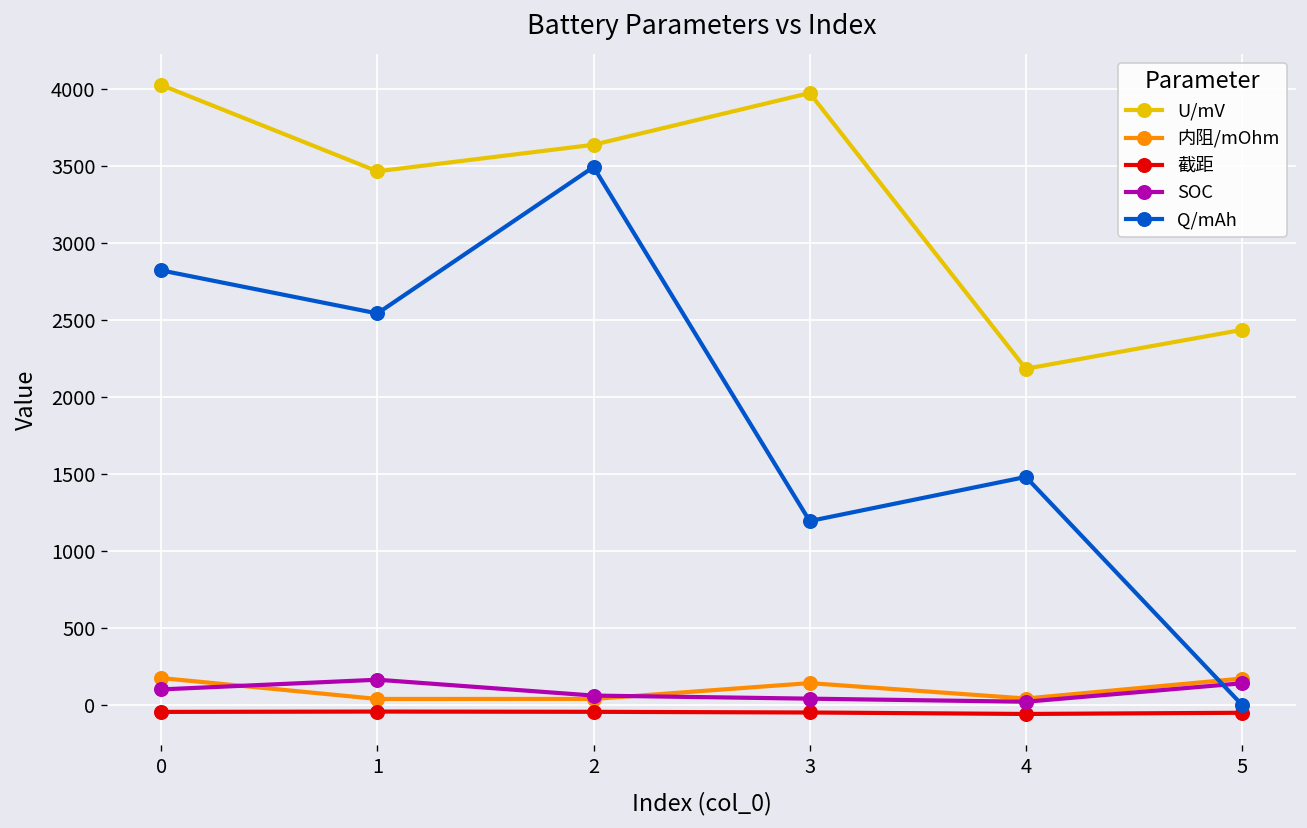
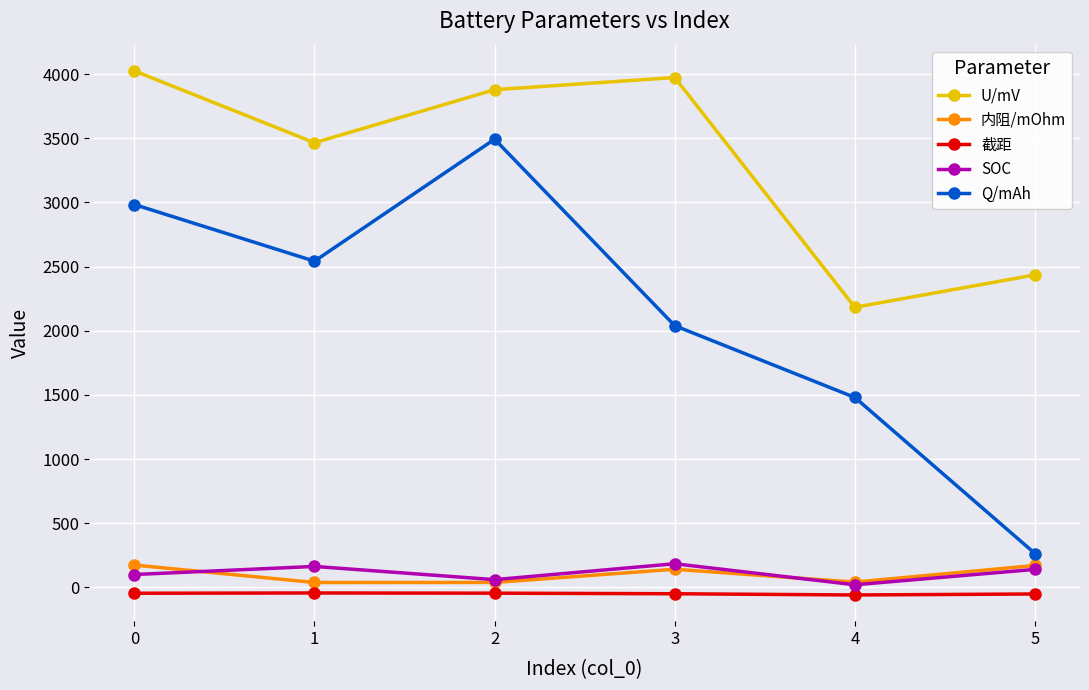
Q/mAh, 0: 2820 -> 2980
U/mV, 2: 3640 -> 3880
SOC, 3: 40 -> 180
Q/mAh, 3: 1190 -> 2040
Q/mAh, 5: 0 -> 260
